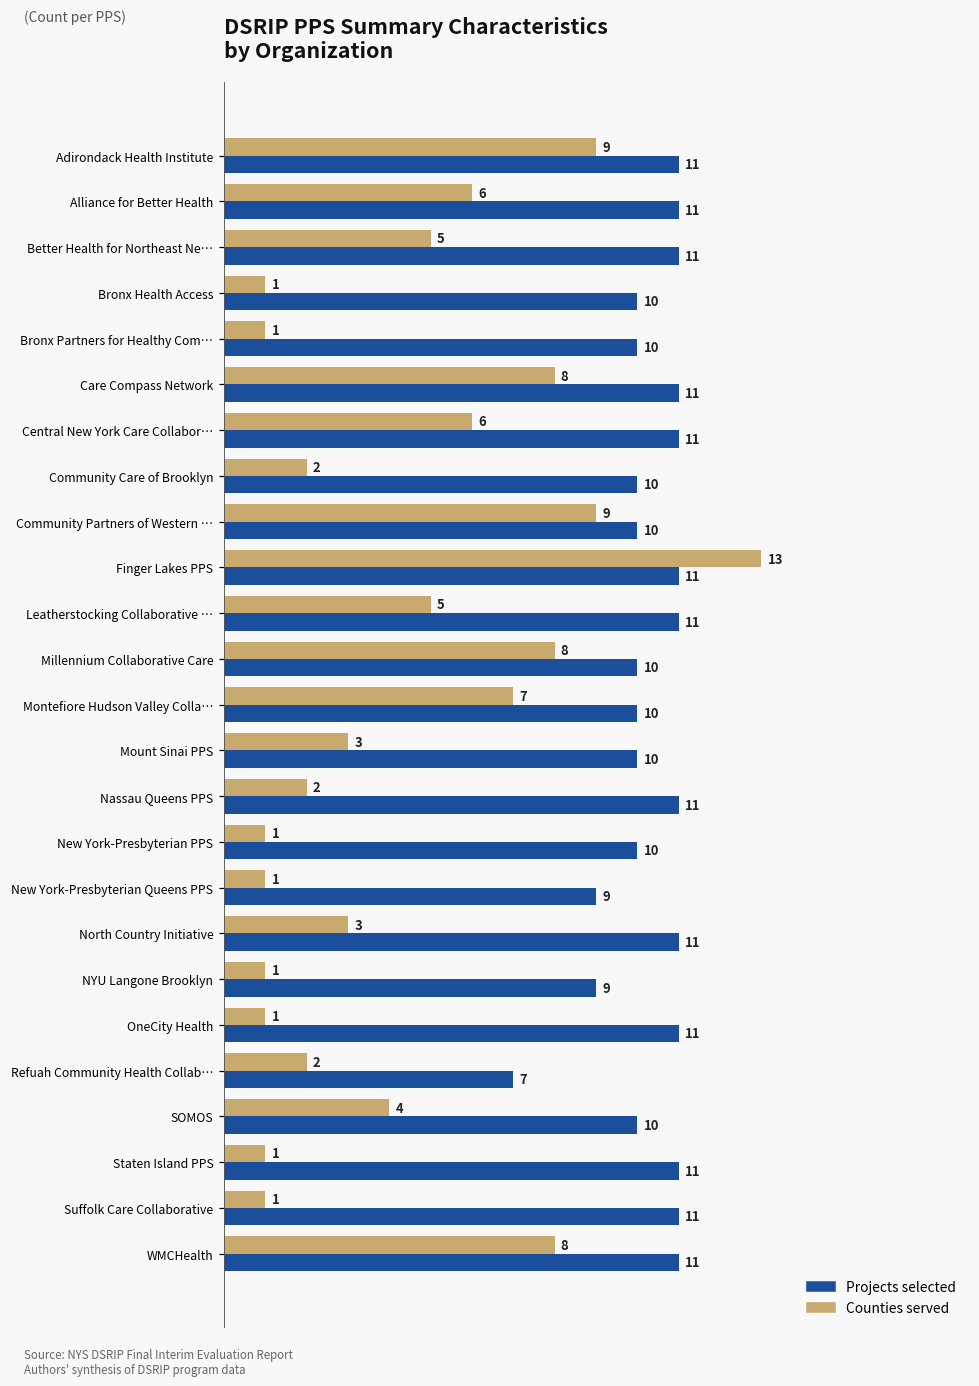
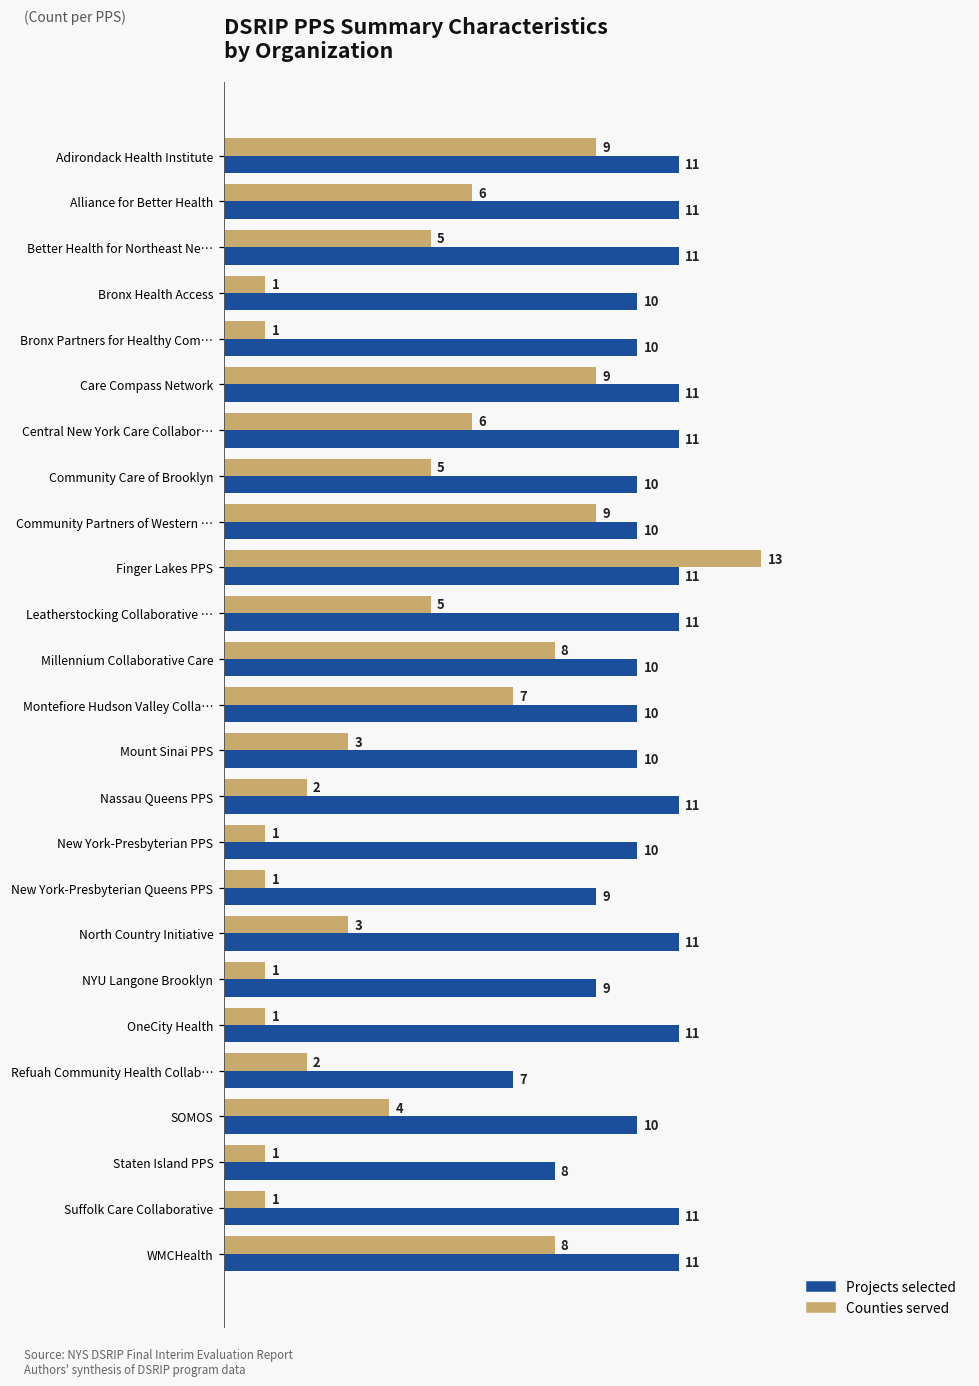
Counties served, Care Compass Network: 8 -> 9
Counties served, Community Care of Brooklyn: 2 -> 5
Projects selected, Staten Island PPS: 11 -> 8
